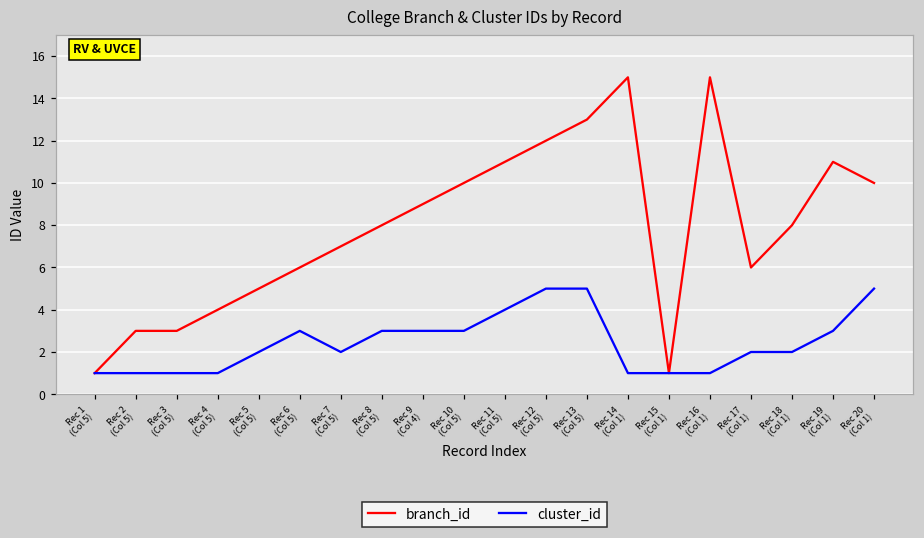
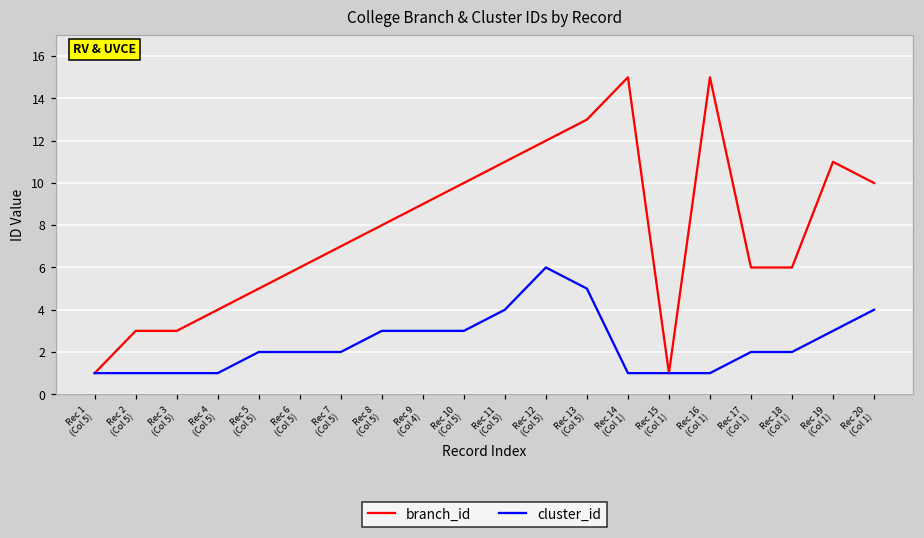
cluster_id, Rec 6 (Col 5): 3 -> 2
cluster_id, Rec 12 (Col 5): 5 -> 6
branch_id, Rec 18 (Col 1): 8 -> 6
cluster_id, Rec 20 (Col 1): 5 -> 4
